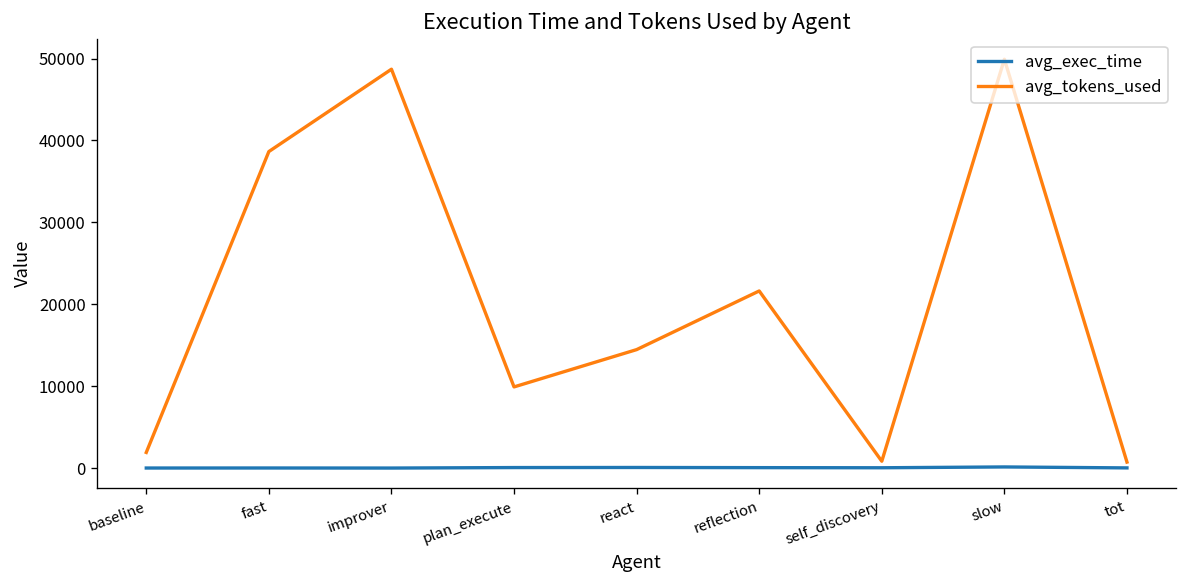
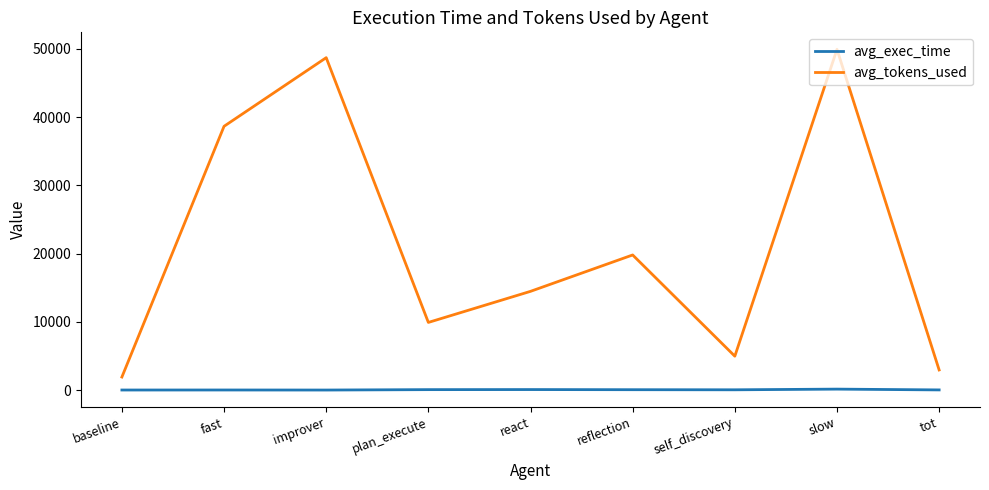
avg_tokens_used, reflection: 22000 -> 20000
avg_tokens_used, self_discovery: 1000 -> 5000
avg_tokens_used, tot: 1000 -> 3000
